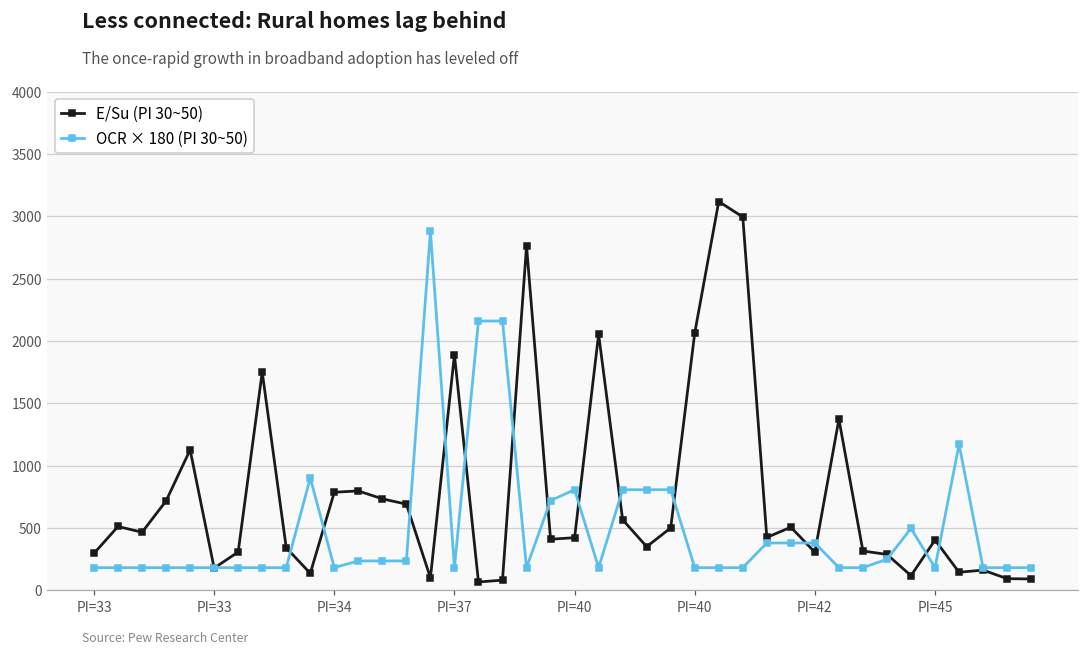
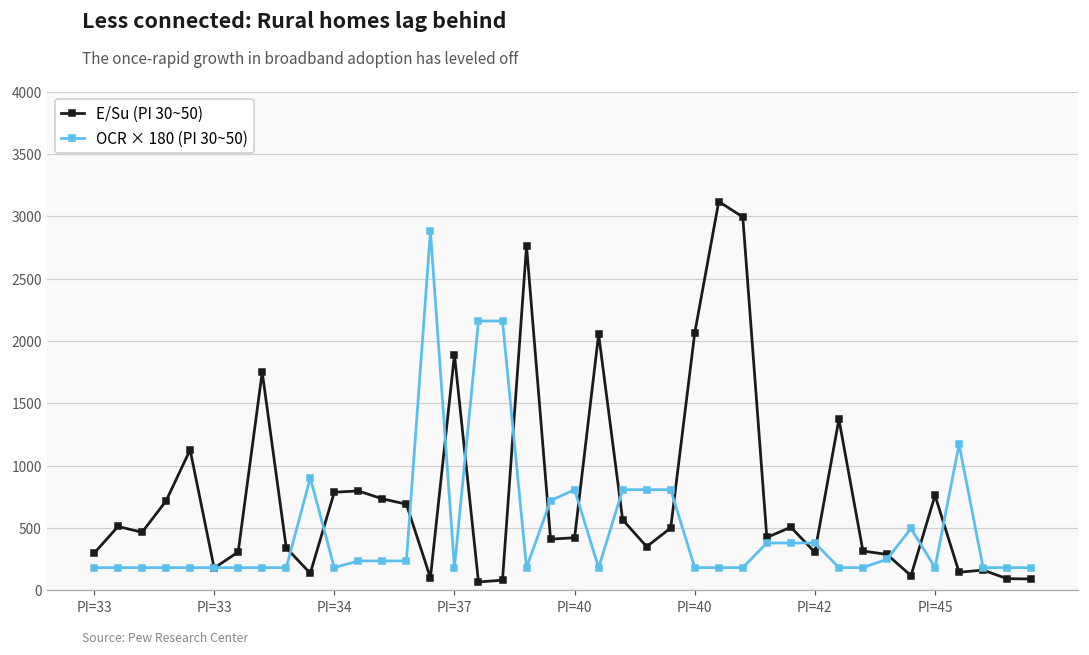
E/Su (PI 30~50), PI=45: 400 -> 760
